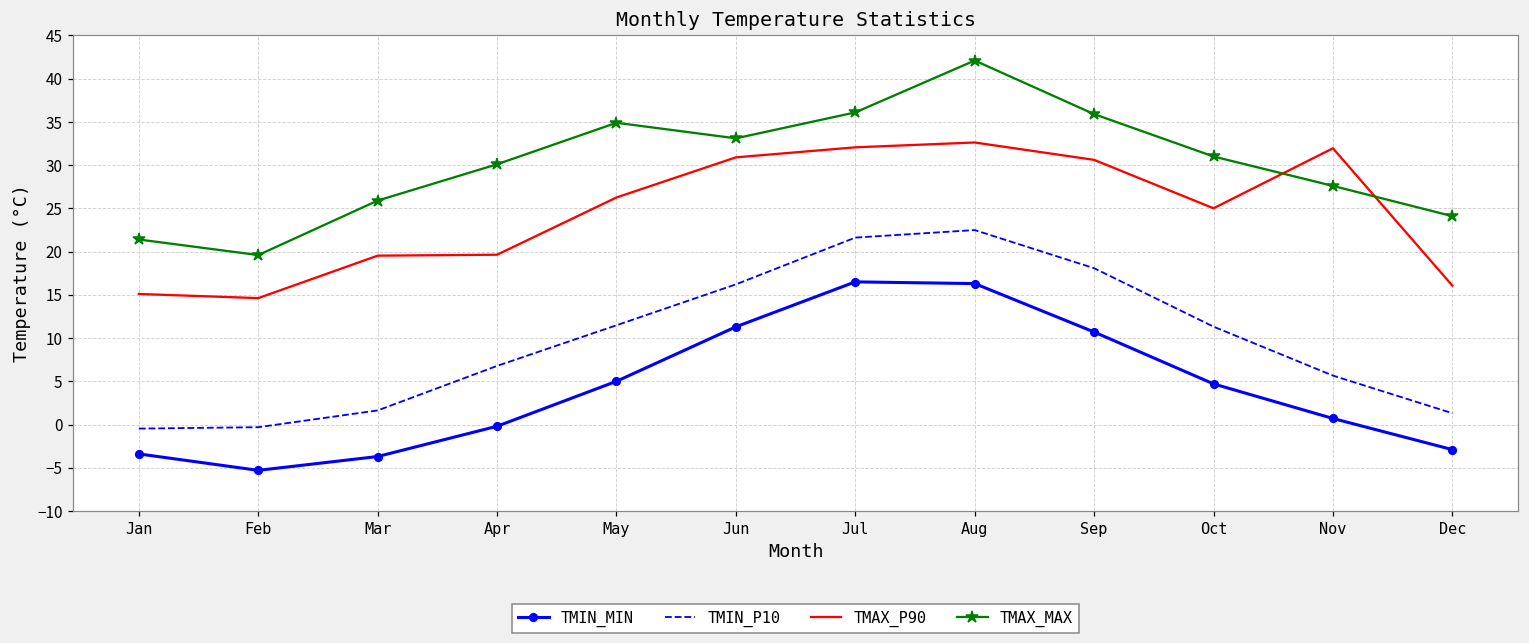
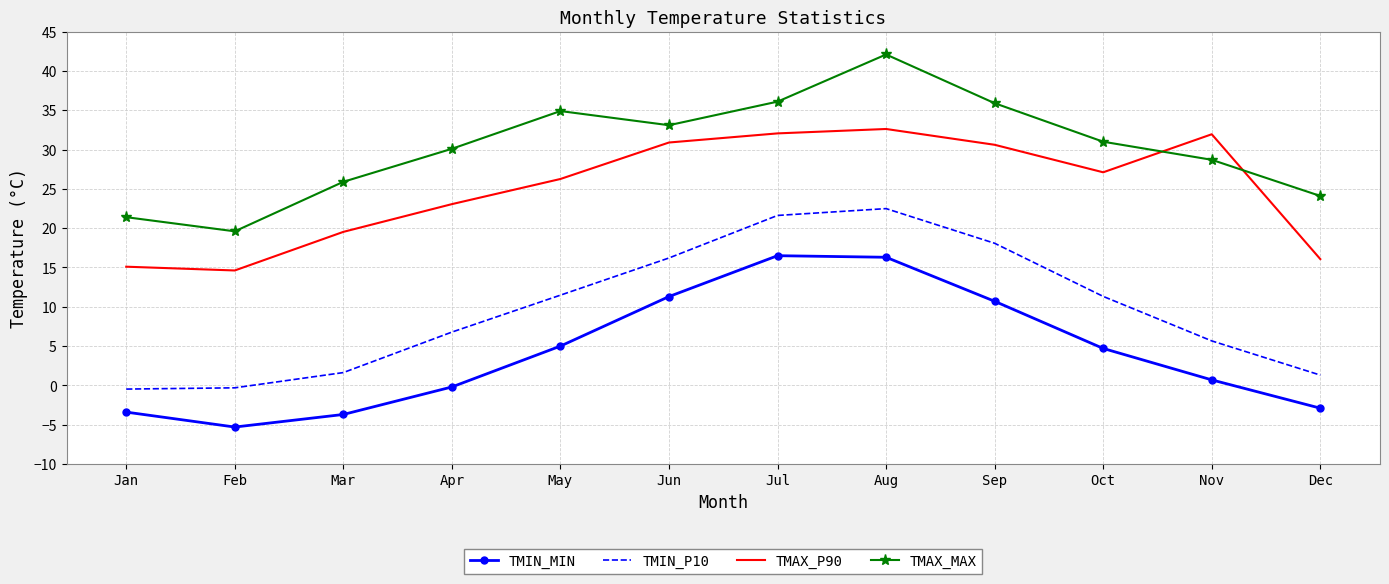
TMAX_P90, Apr: 20 -> 23
TMAX_P90, Oct: 25 -> 27
TMAX_MAX, Nov: 28 -> 29
